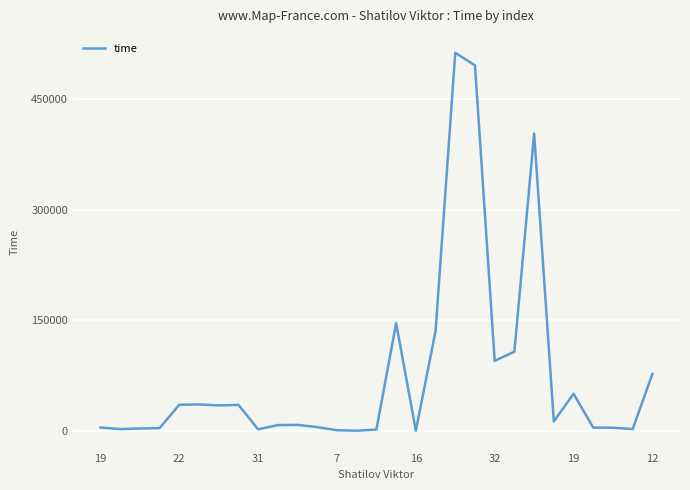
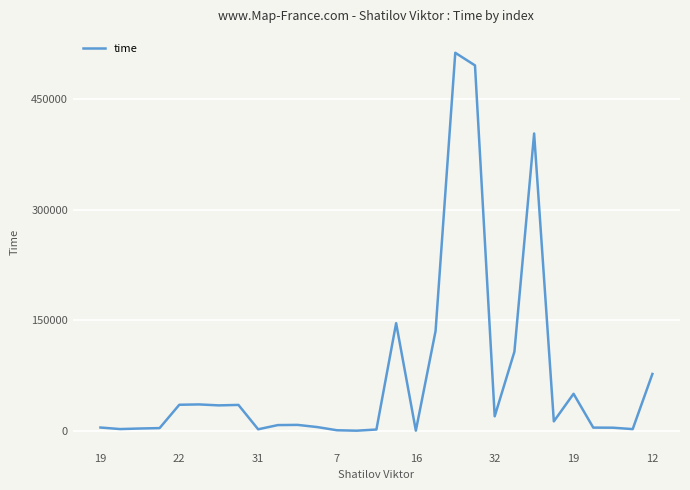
32: 90000 -> 20000
